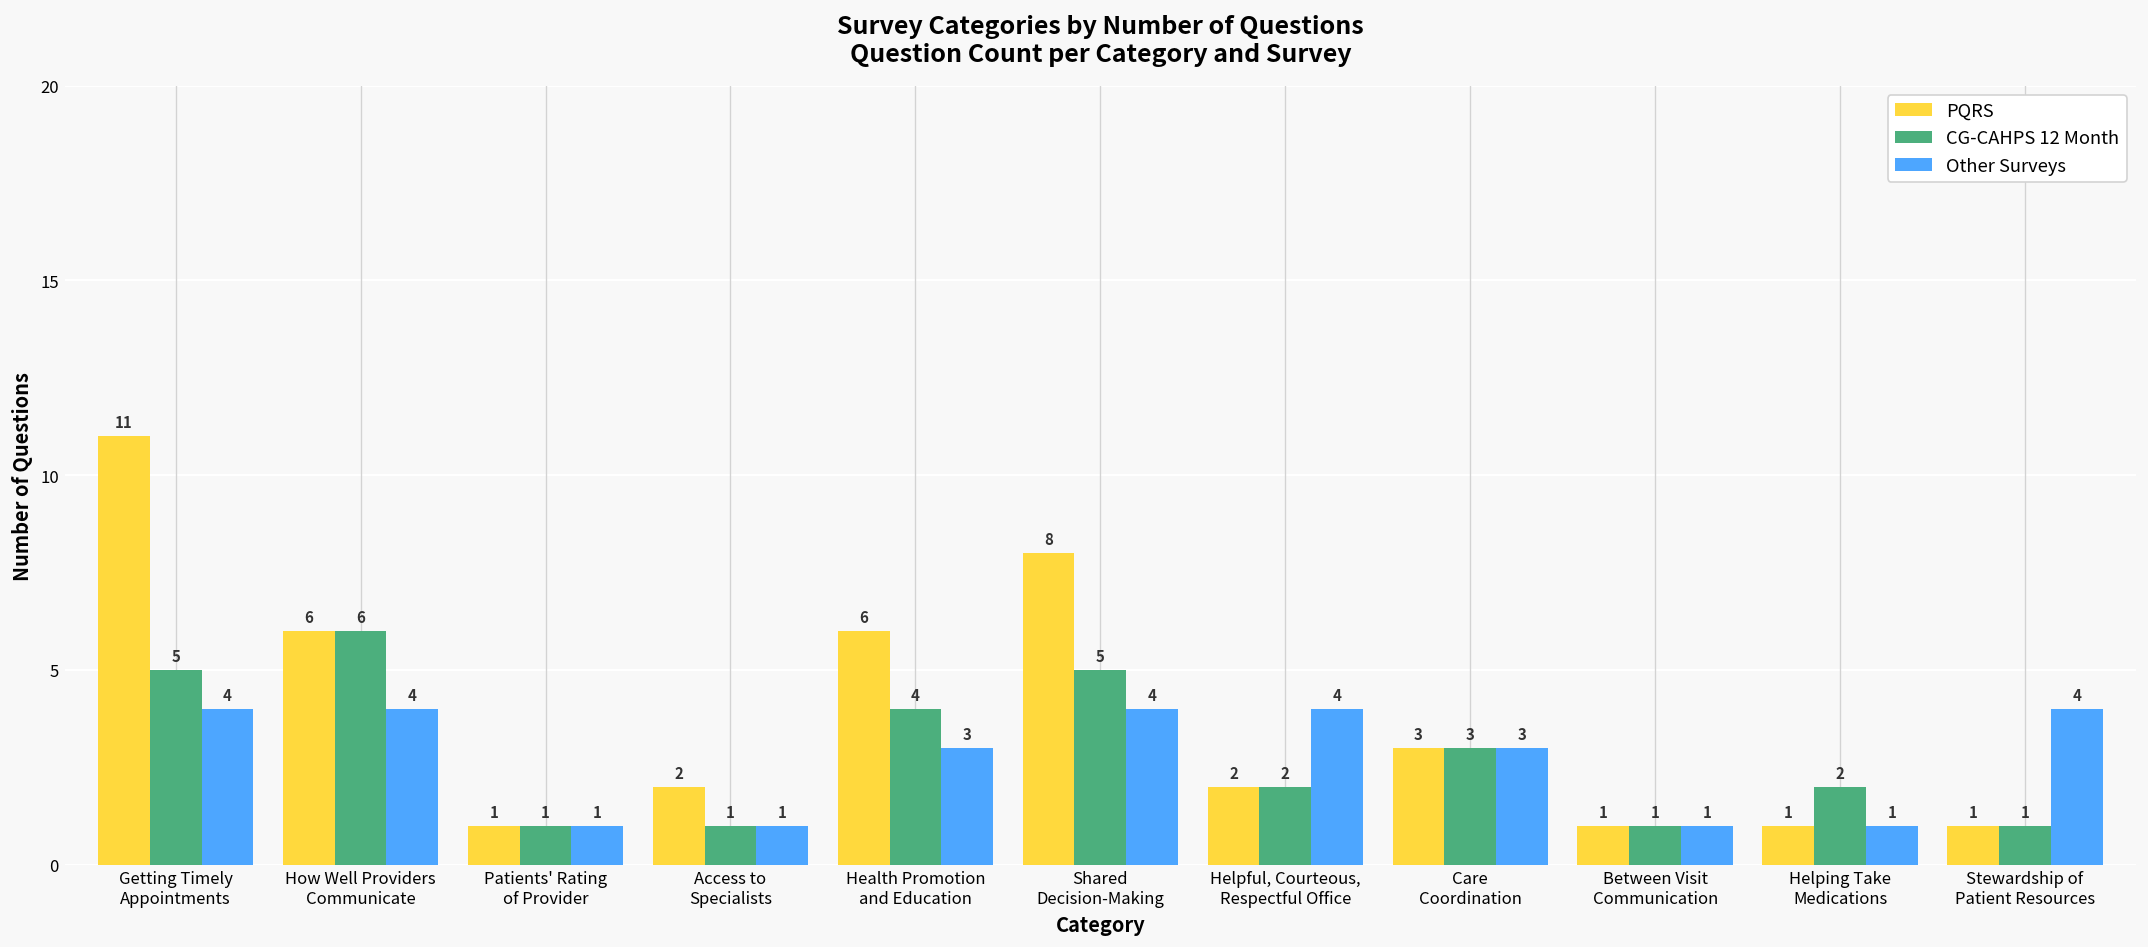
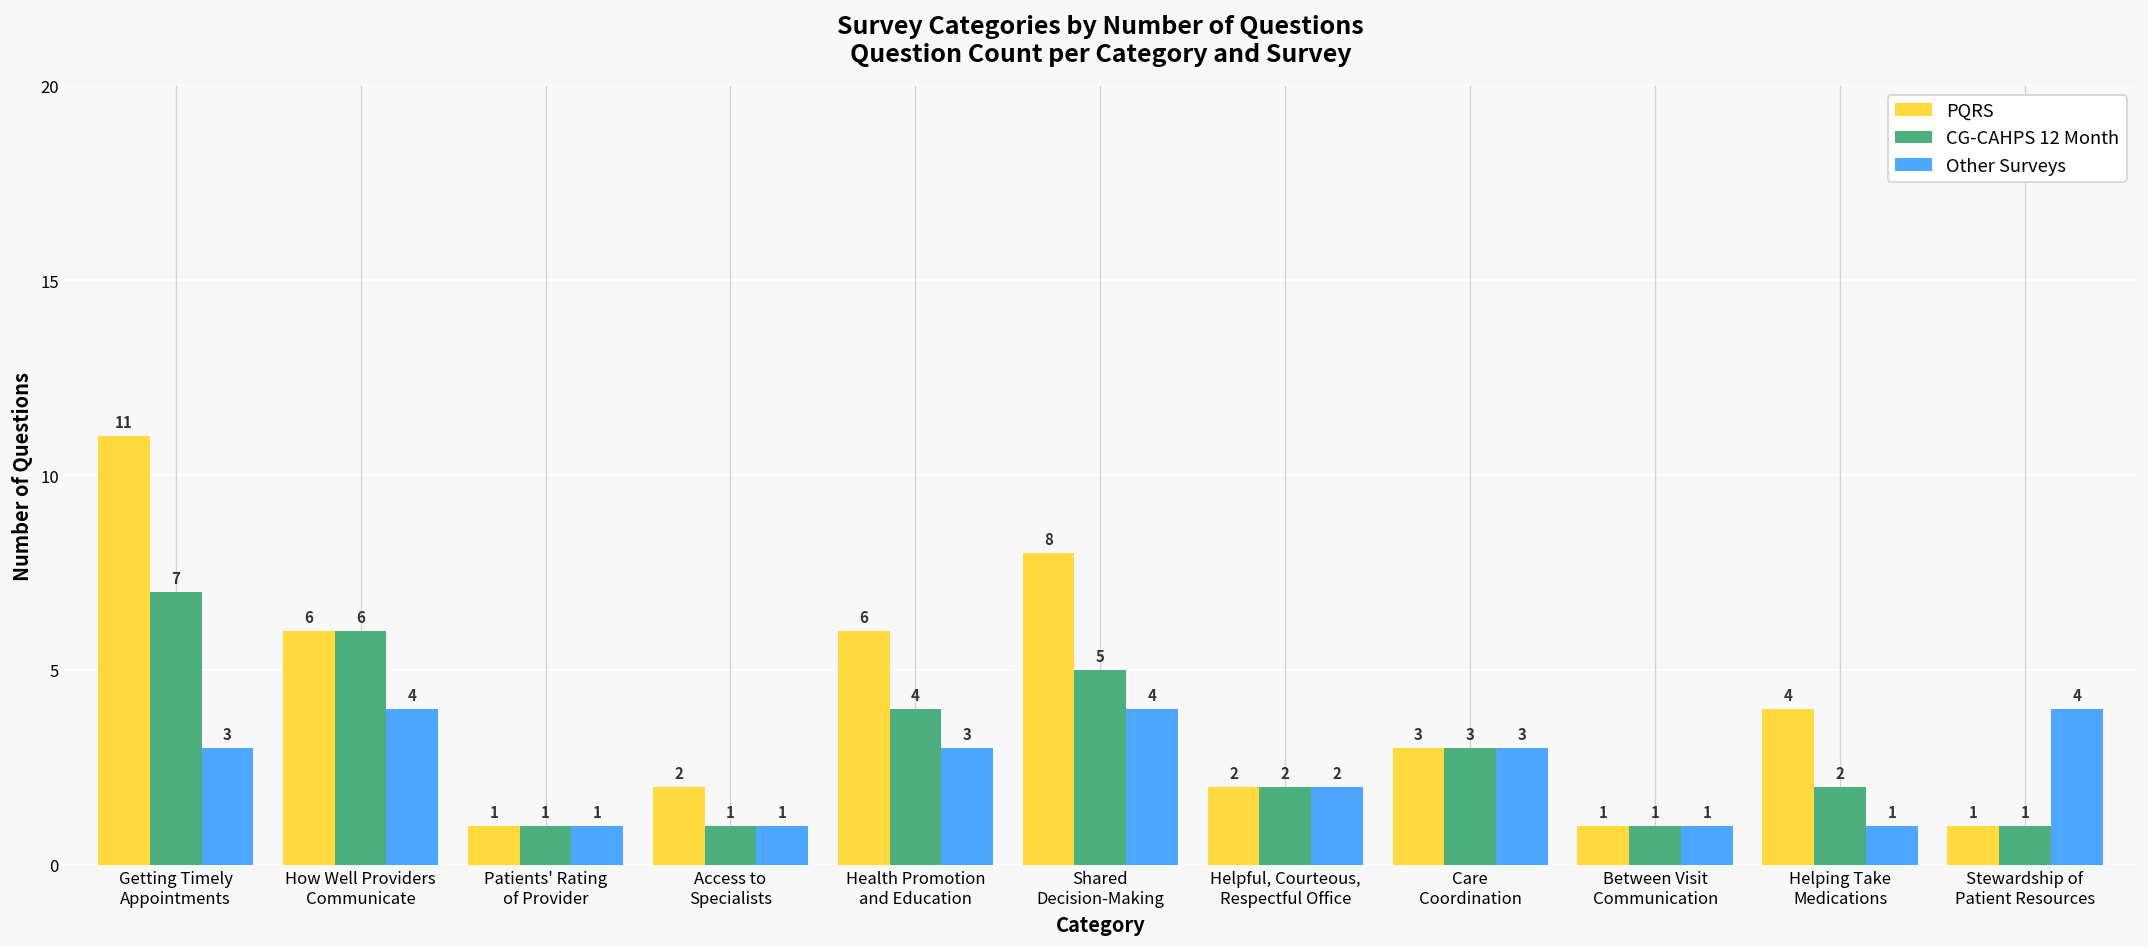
CG-CAHPS 12 Month, Getting Timely Appointments: 5 -> 7
Other Surveys, Getting Timely Appointments: 4 -> 3
Other Surveys, Helpful, Courteous, Respectful Office: 4 -> 2
PQRS, Helping Take Medications: 1 -> 4
